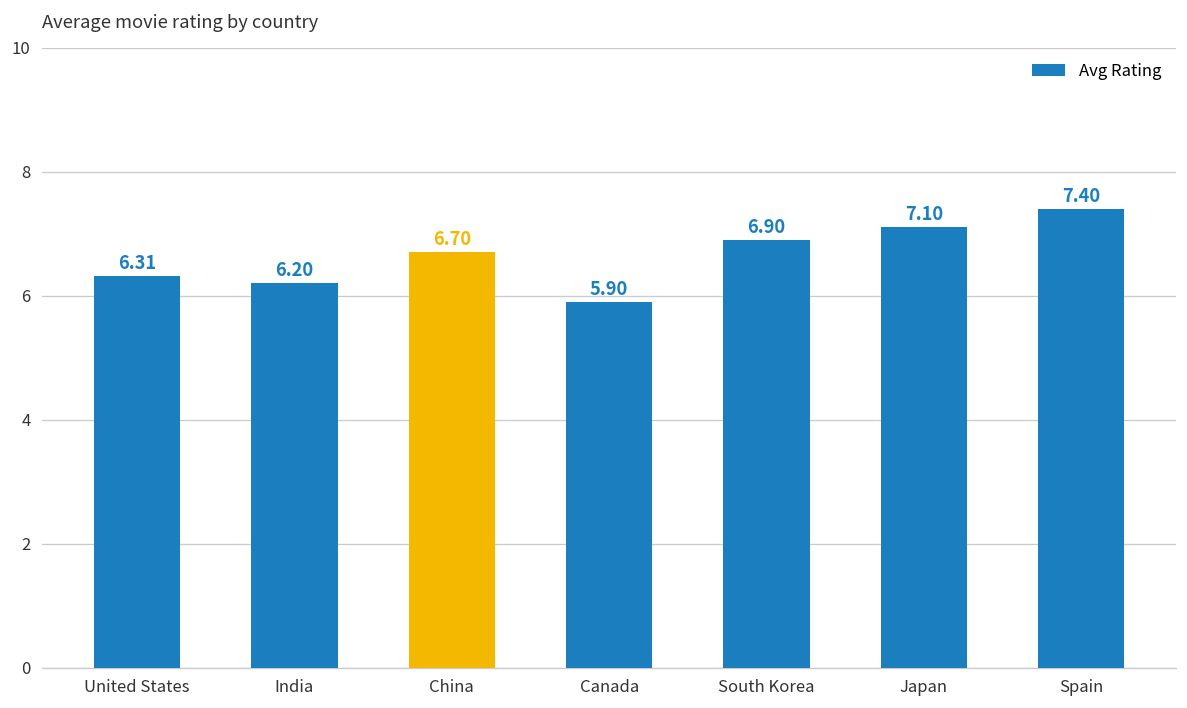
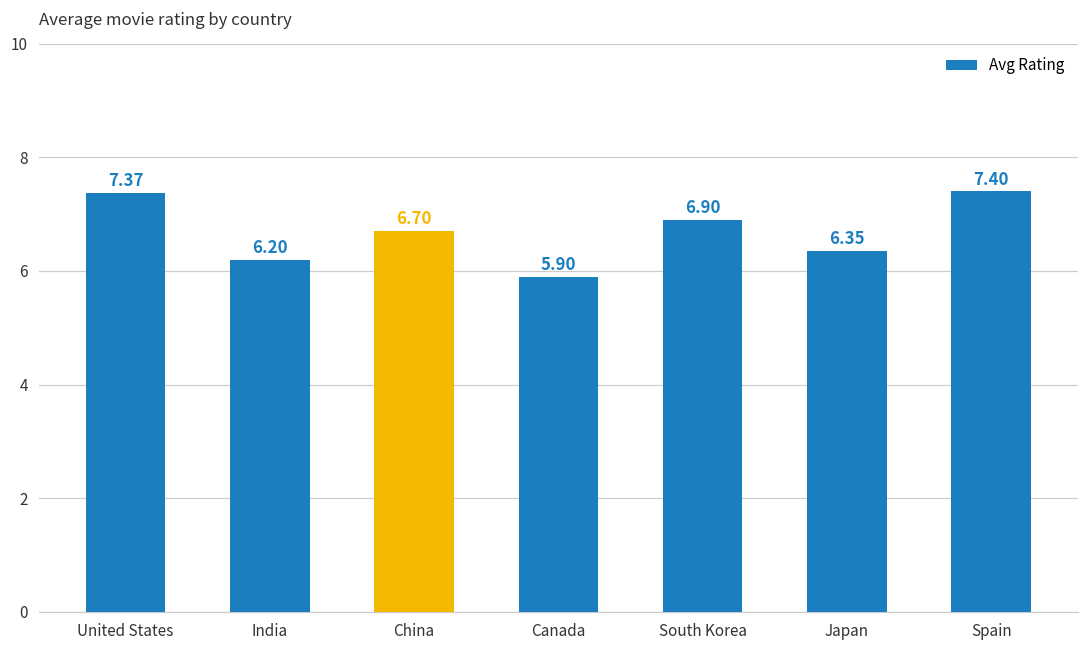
United States: 6.31 -> 7.37
Japan: 7.10 -> 6.35
